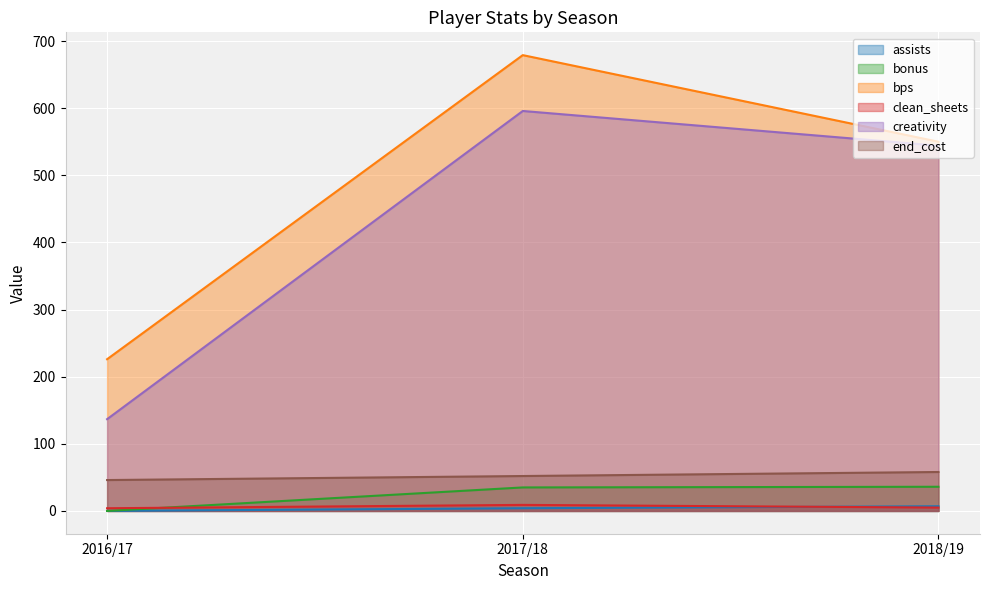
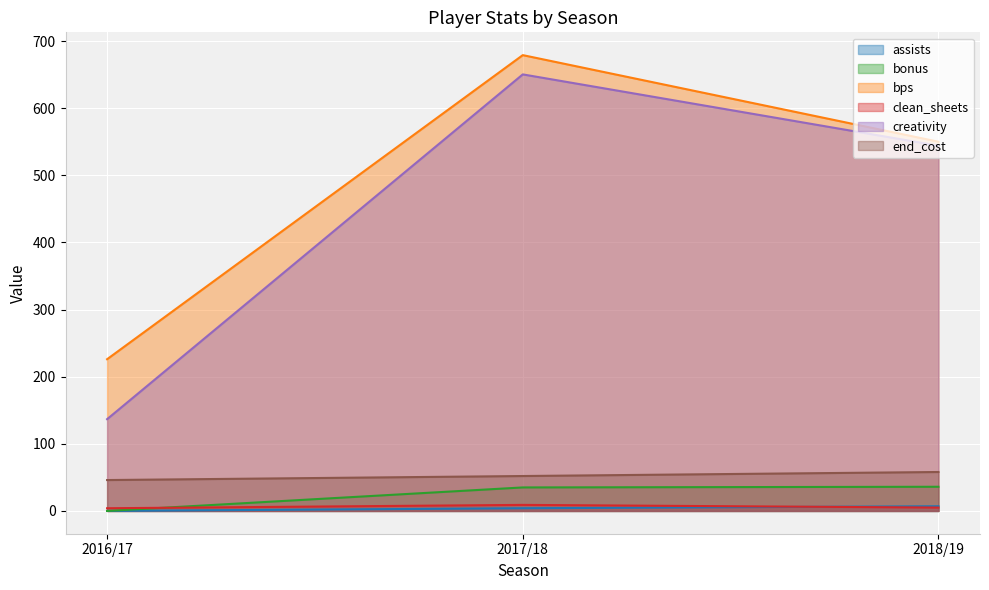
creativity, 2017/18: 600 -> 650
